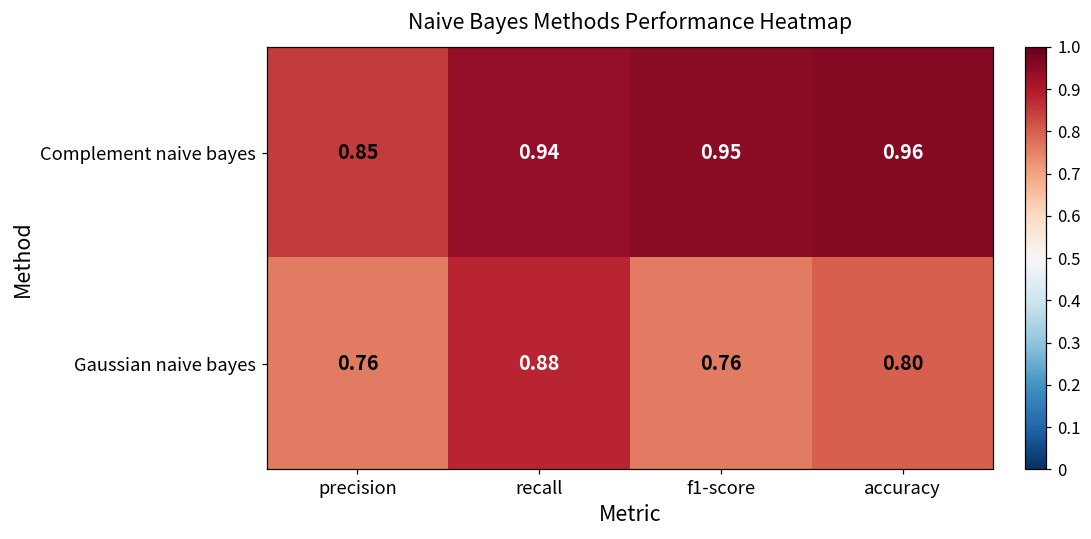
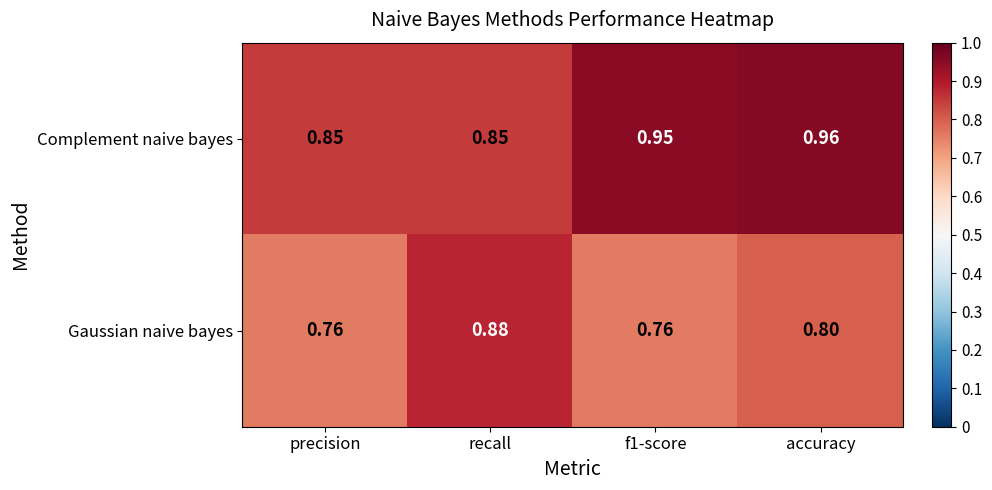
Complement naive bayes, recall: 0.94 -> 0.85
